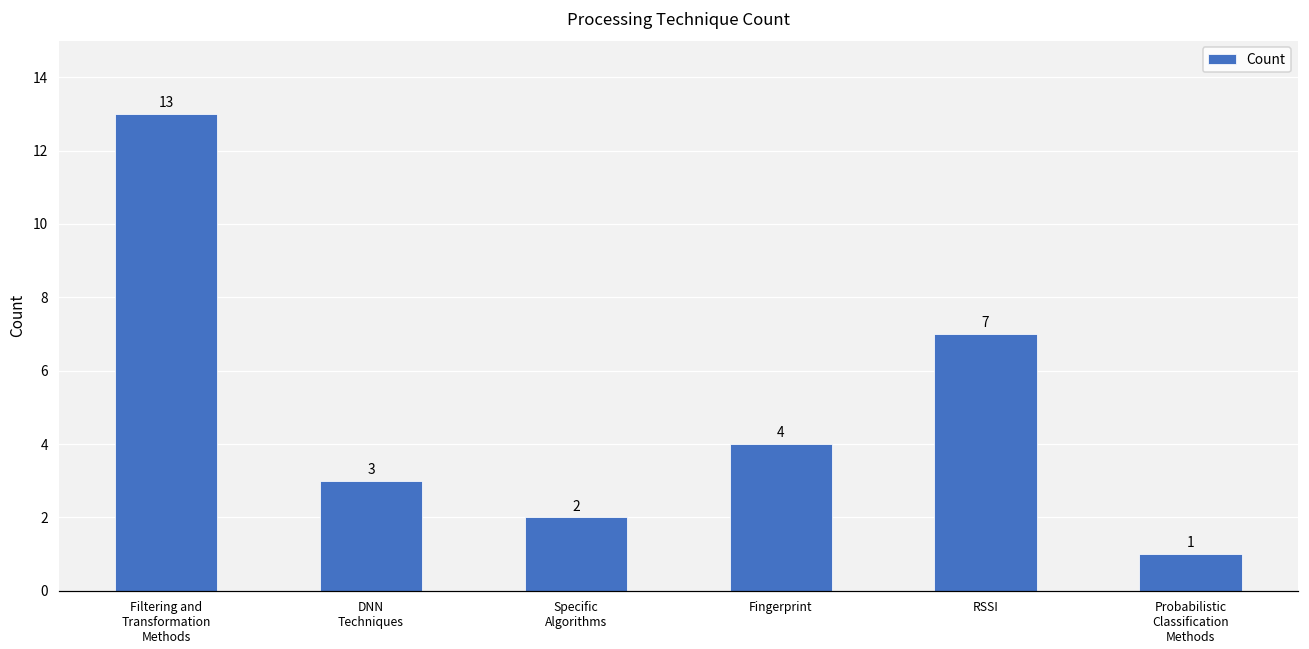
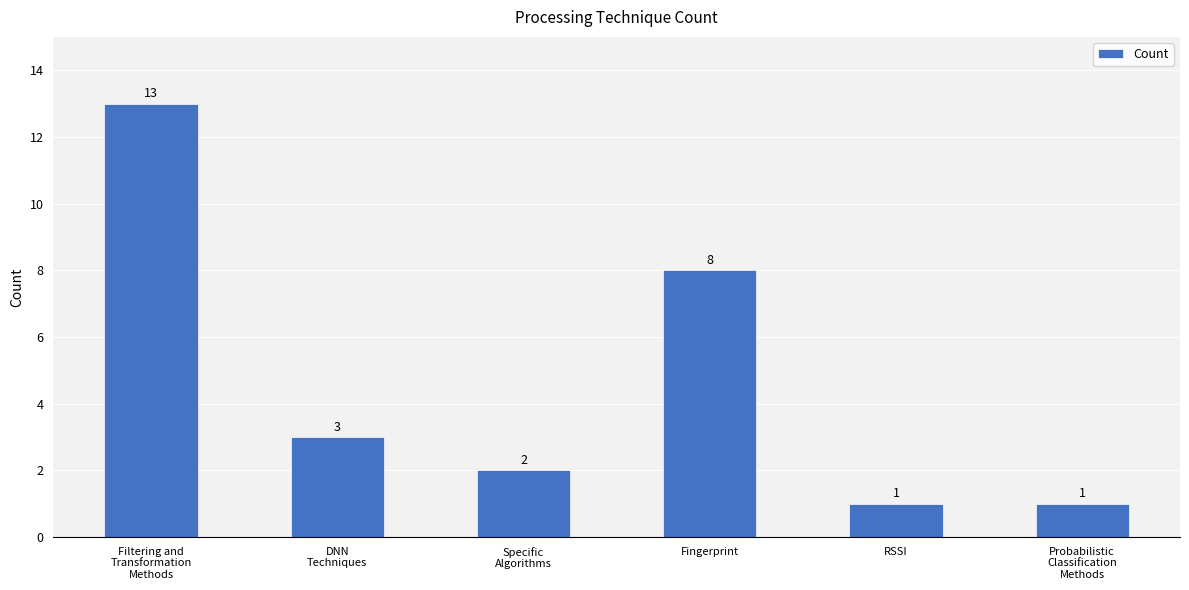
Fingerprint: 4 -> 8
RSSI: 7 -> 1
